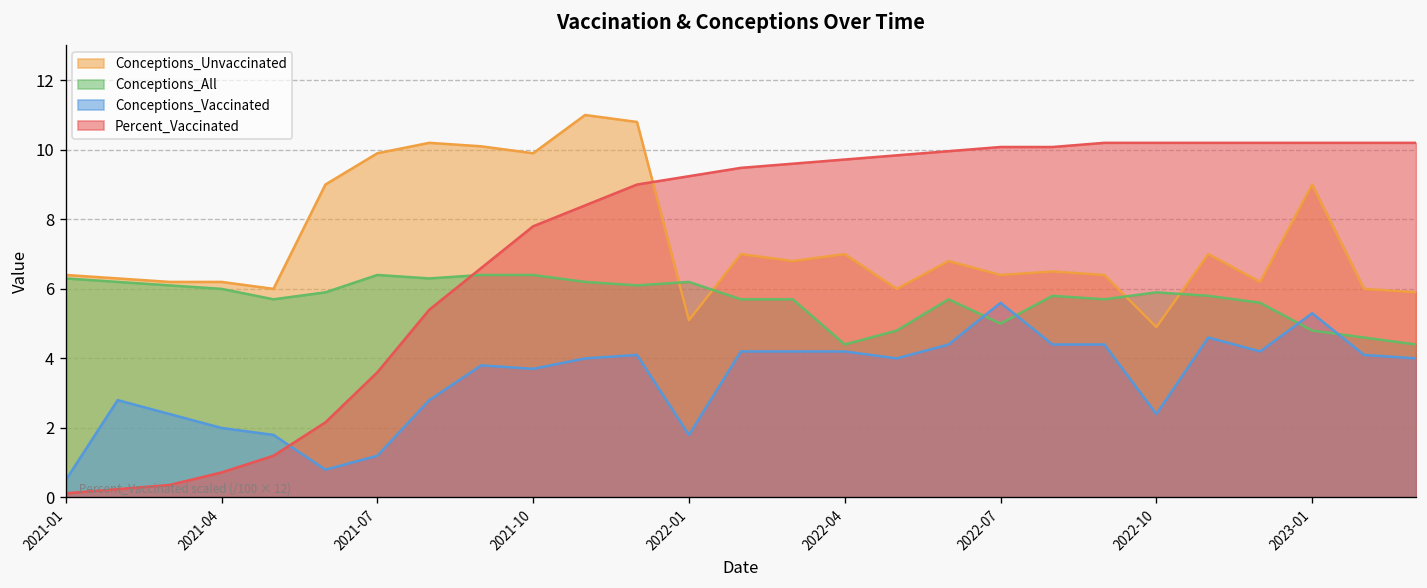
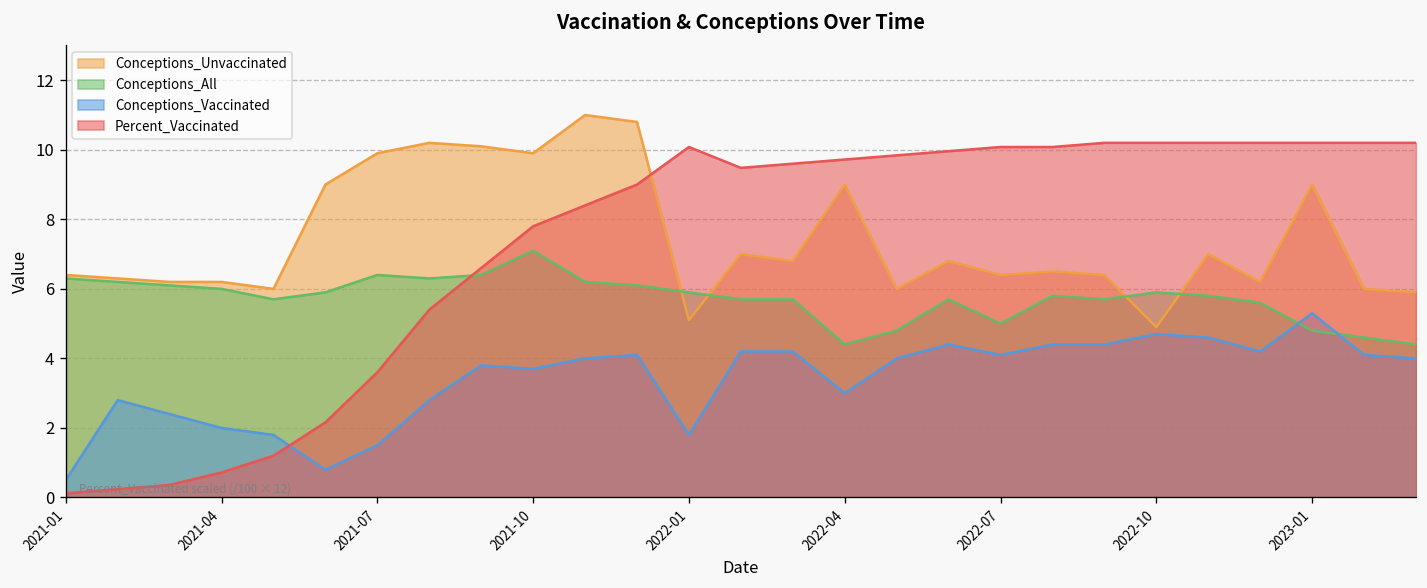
Conceptions_Vaccinated, 2021-07: 1.2 -> 1.5
Conceptions_All, 2021-10: 6.4 -> 7.1
Conceptions_All, 2022-01: 6.2 -> 5.9
Percent_Vaccinated, 2022-01: 9.2 -> 10.1
Conceptions_Unvaccinated, 2022-04: 7 -> 9
Conceptions_Vaccinated, 2022-04: 4.2 -> 3.0
Conceptions_Vaccinated, 2022-07: 5.6 -> 4.1
Conceptions_Vaccinated, 2022-10: 2.4 -> 4.7
